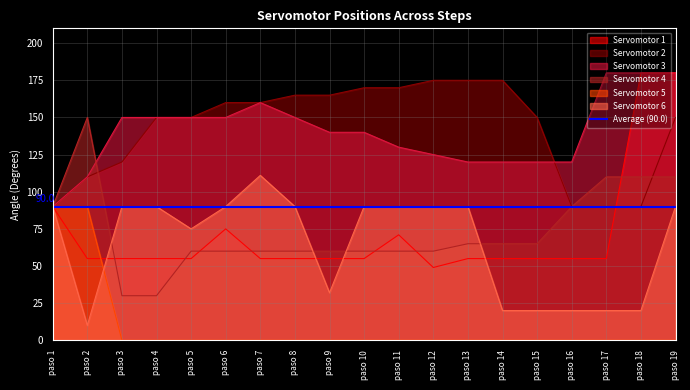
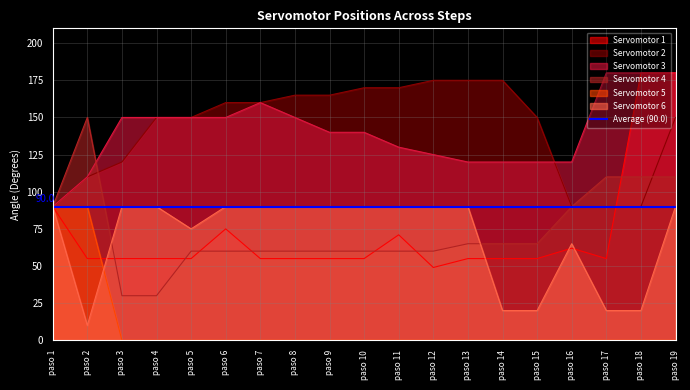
Servomotor 6, paso 7: 111 -> 90
Servomotor 6, paso 9: 32 -> 90
Servomotor 1, paso 16: 55 -> 62
Servomotor 6, paso 16: 20 -> 65
